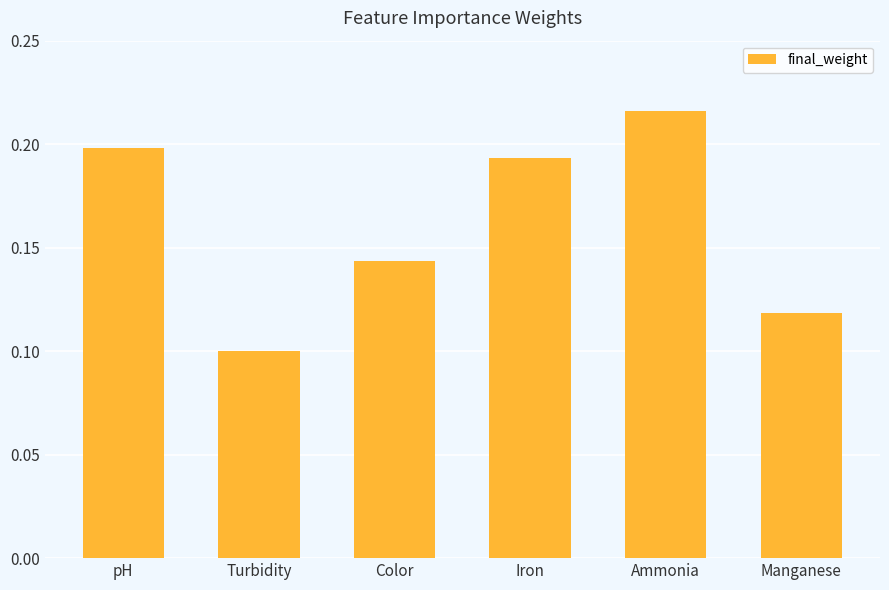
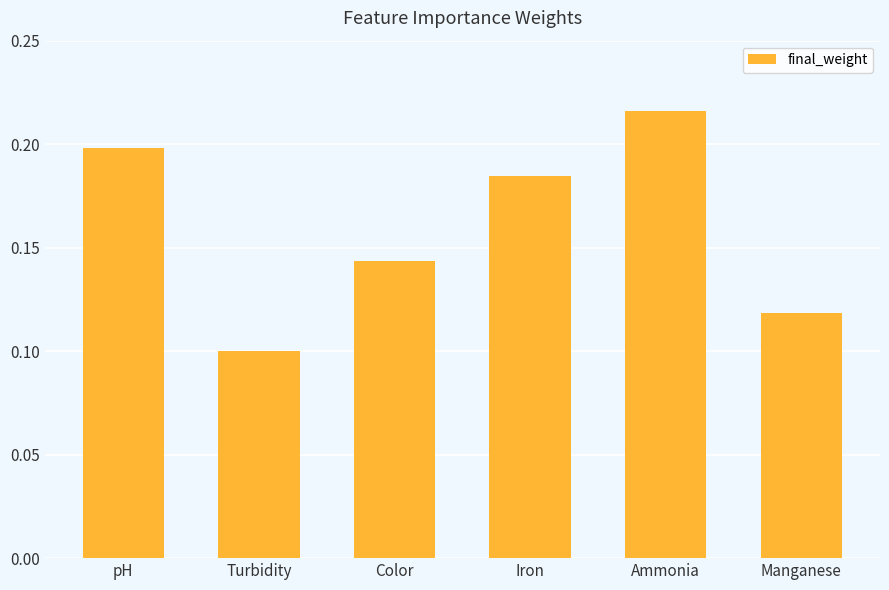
Iron: 0.193 -> 0.185
